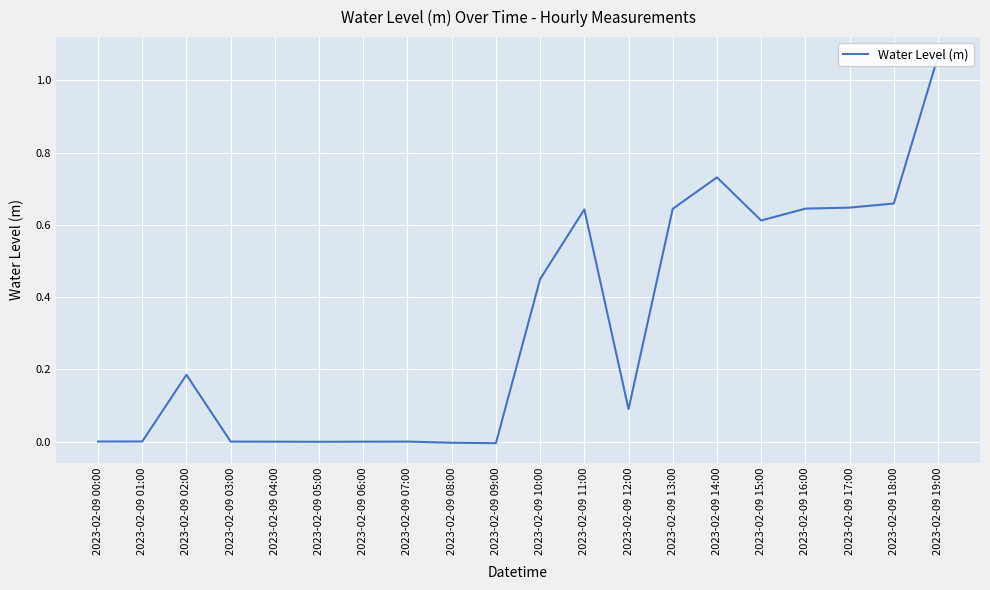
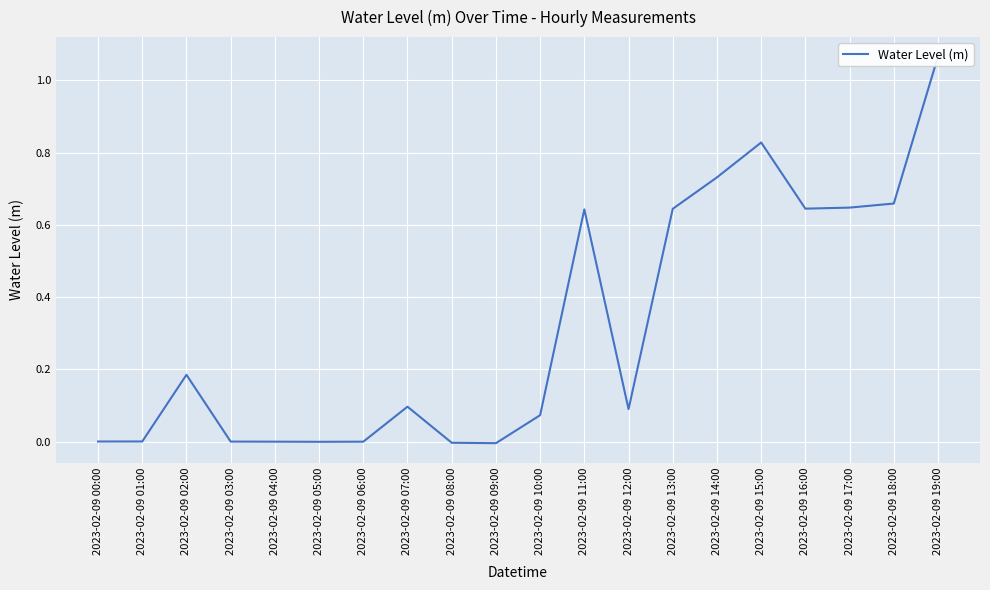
2023-02-09 07:00: 0.00 -> 0.10
2023-02-09 10:00: 0.45 -> 0.07
2023-02-09 15:00: 0.61 -> 0.83
